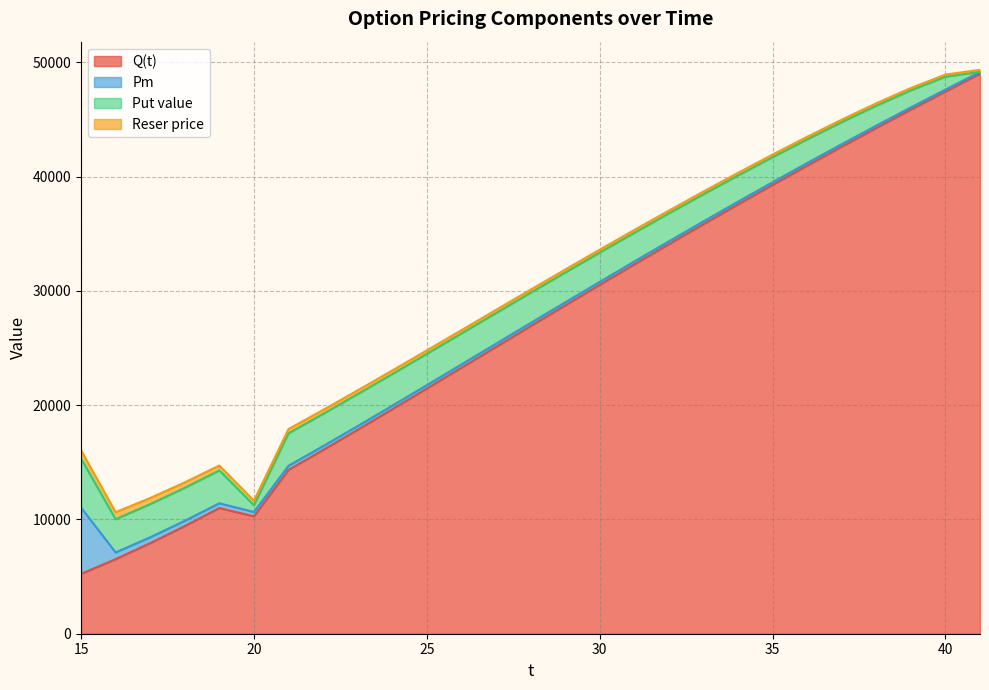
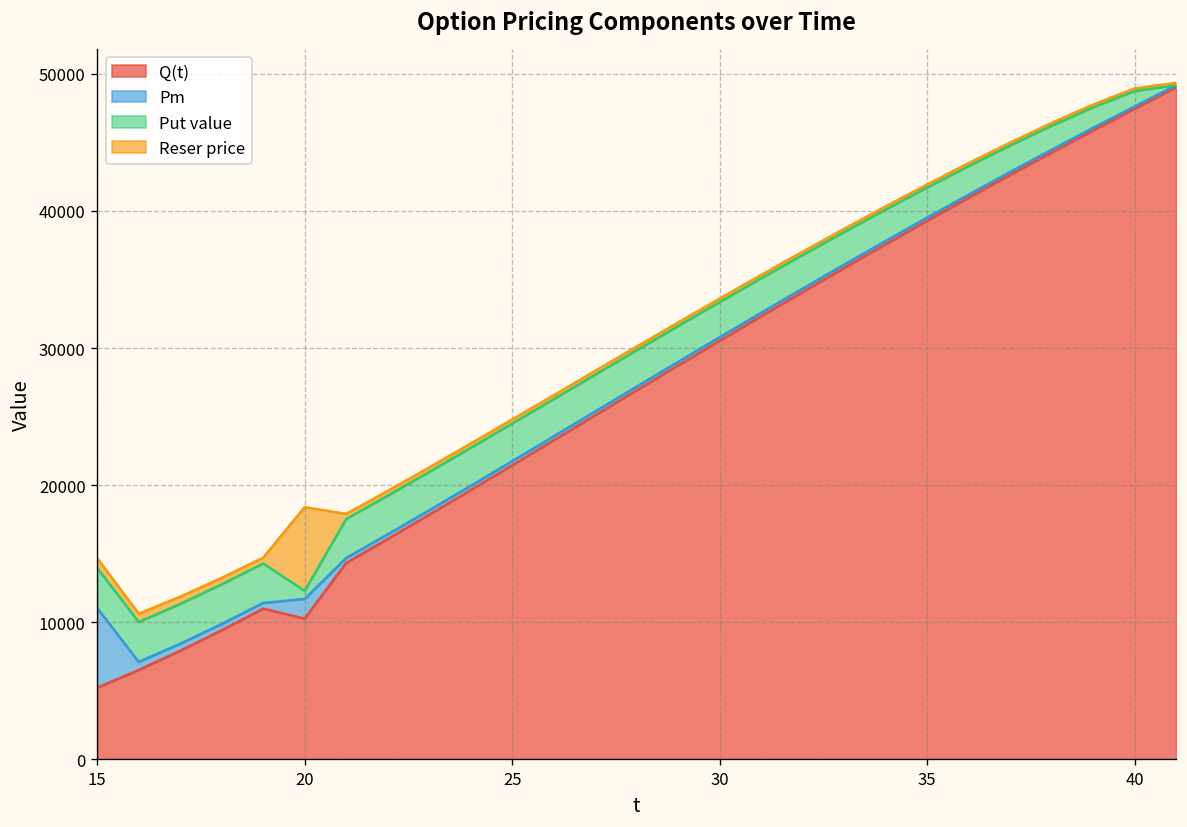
Put value, 15: 4300 -> 2900
Pm, 20: 400 -> 1400
Reser price, 20: 400 -> 6100
